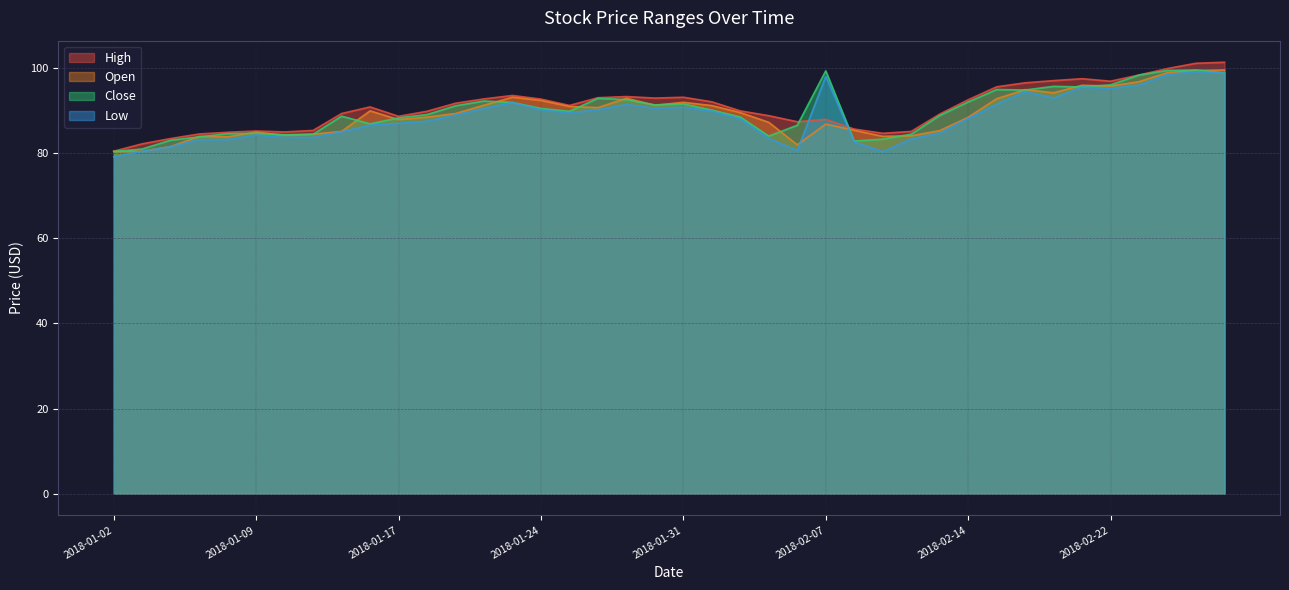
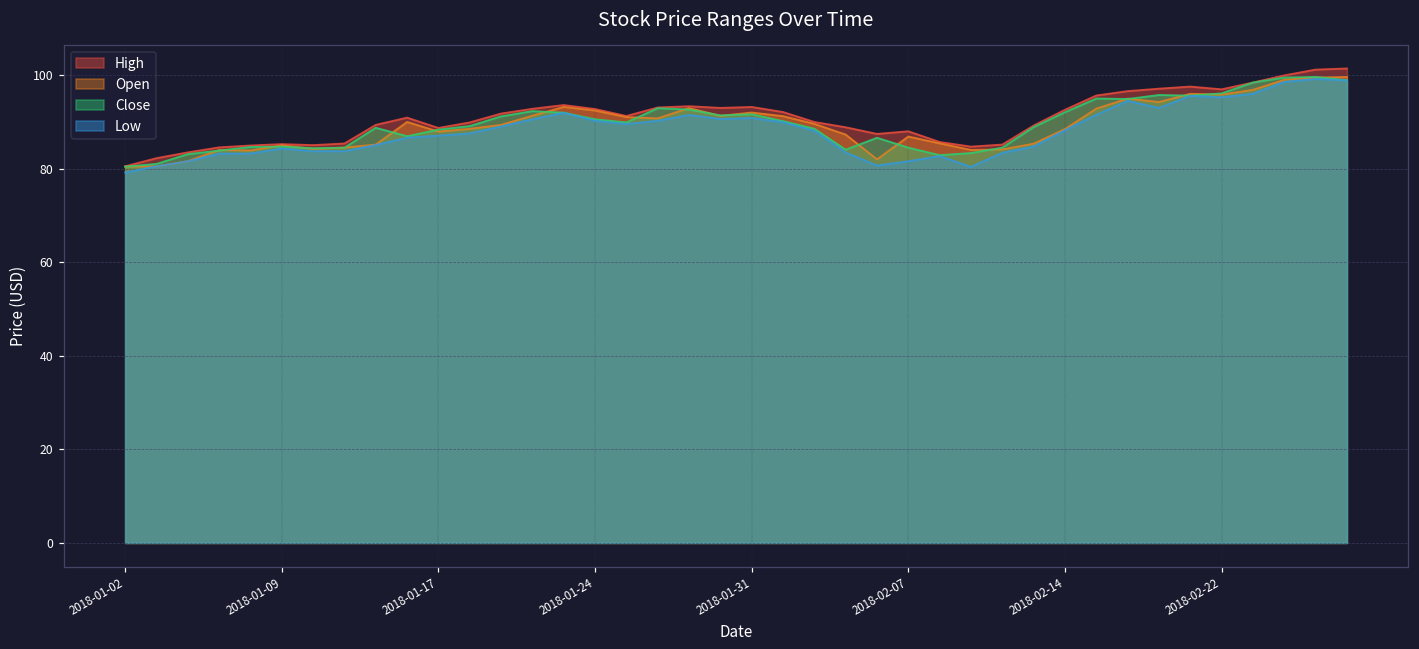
Close, 2018-02-07: 99 -> 85
Low, 2018-02-07: 98 -> 82
